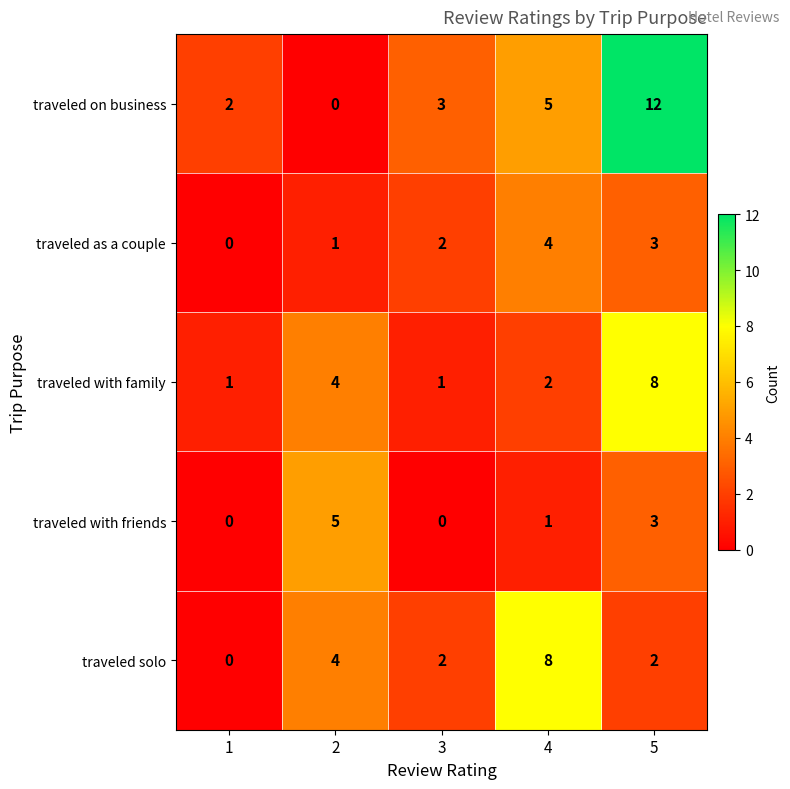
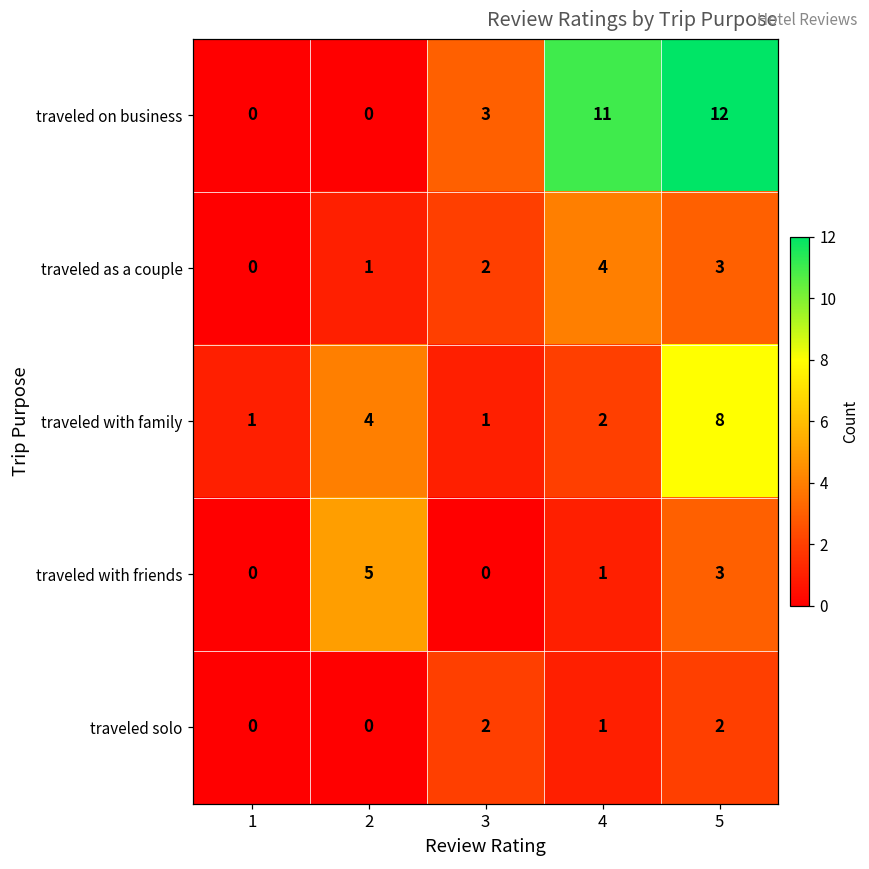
traveled on business, 1: 2 -> 0
traveled on business, 4: 5 -> 11
traveled solo, 2: 4 -> 0
traveled solo, 4: 8 -> 1
